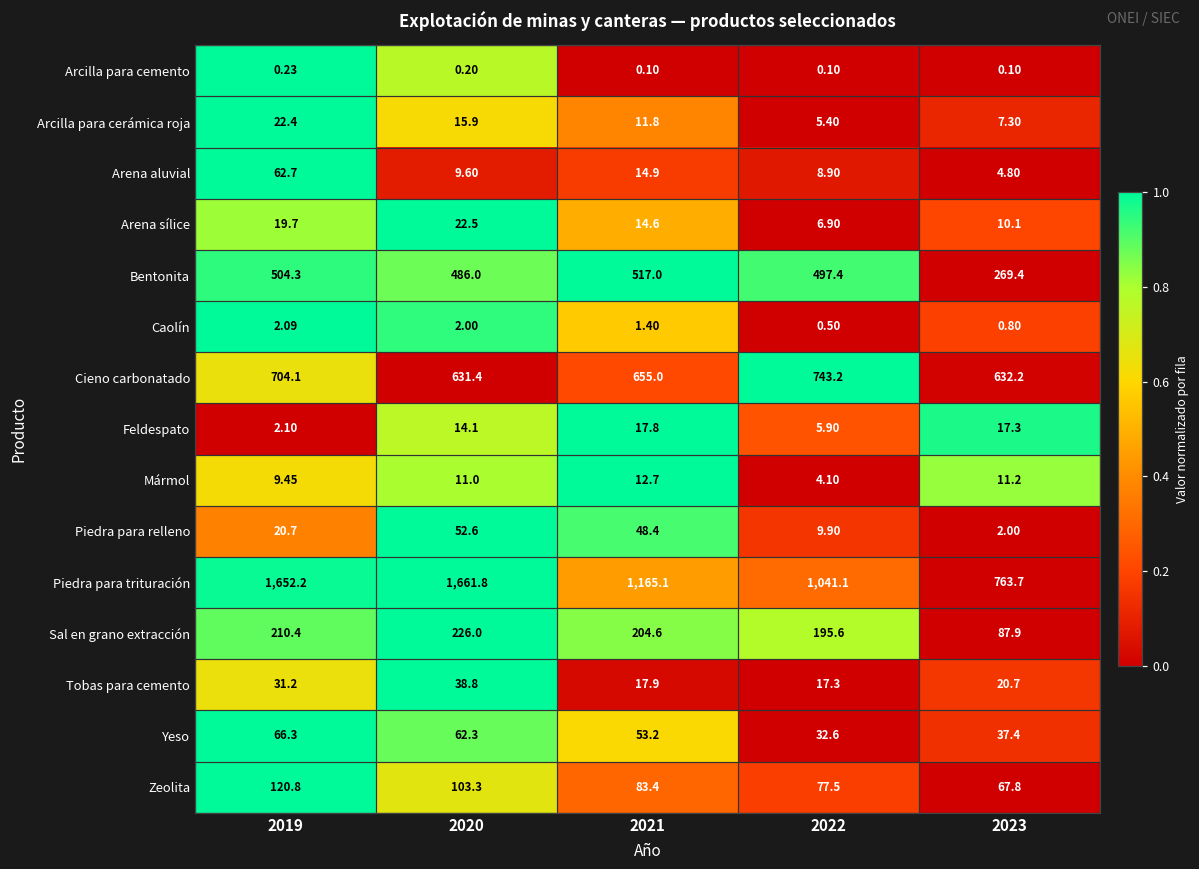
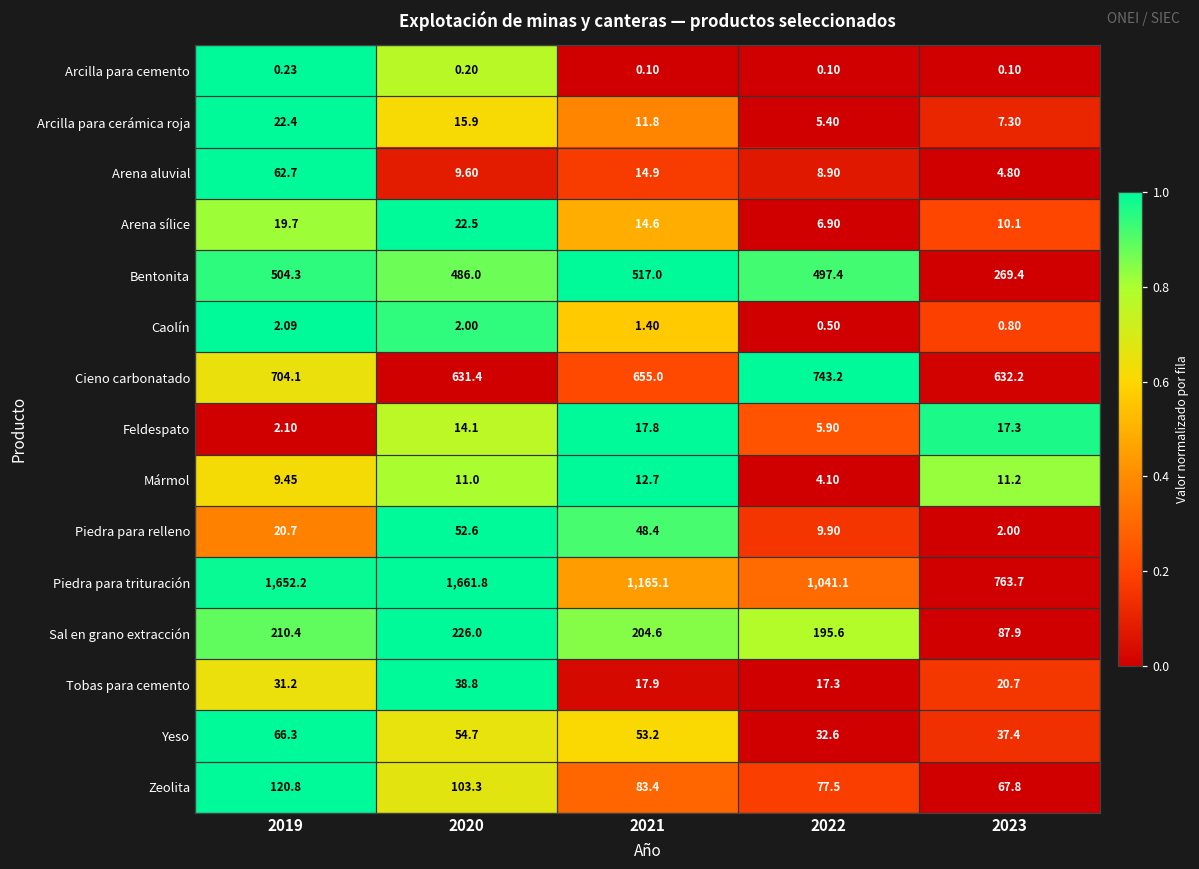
Yeso, 2020: 62.3 -> 54.7
